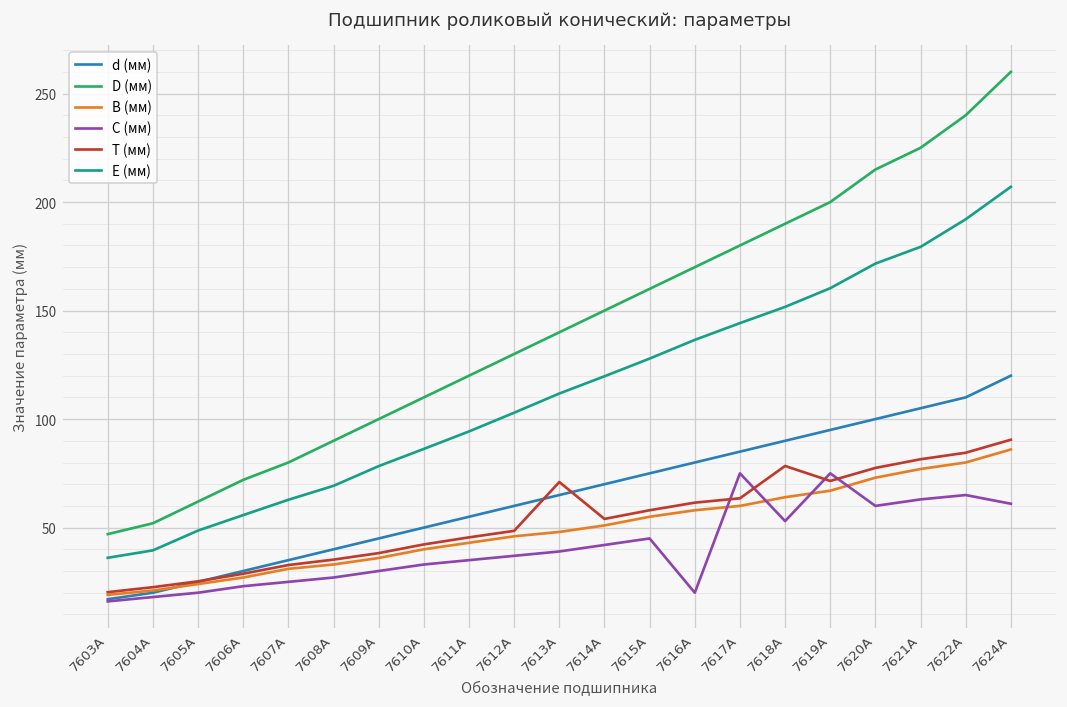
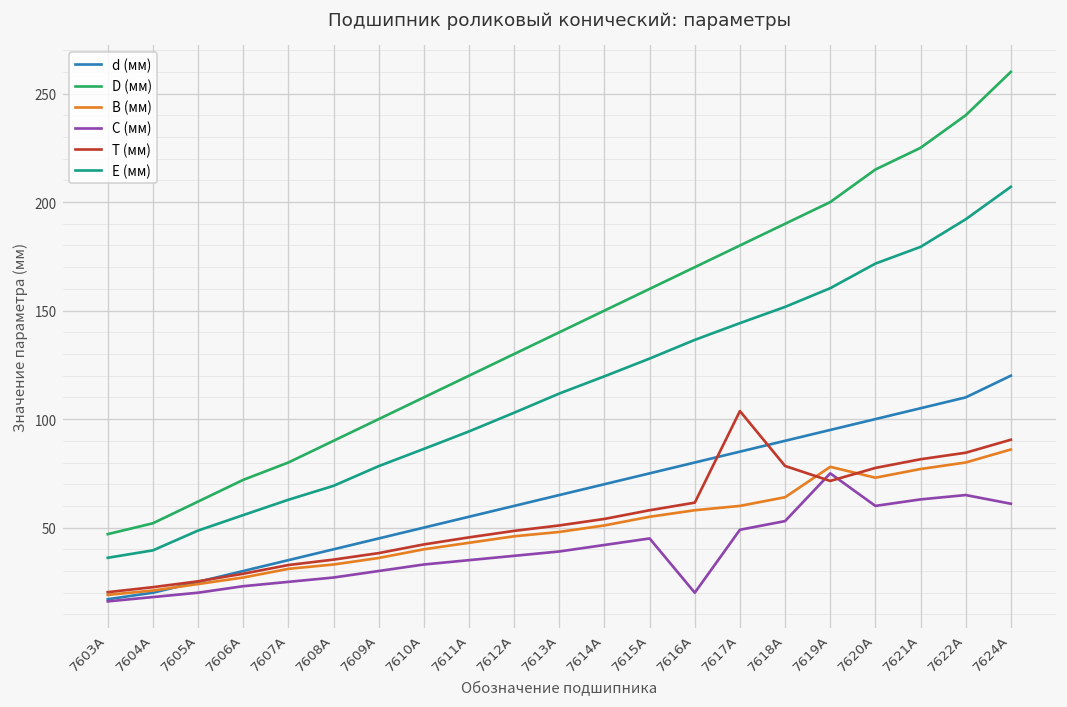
T (мм), 7613А: 71 -> 51
C (мм), 7617А: 75 -> 49
T (мм), 7617А: 64 -> 104
B (мм), 7619А: 67 -> 78
